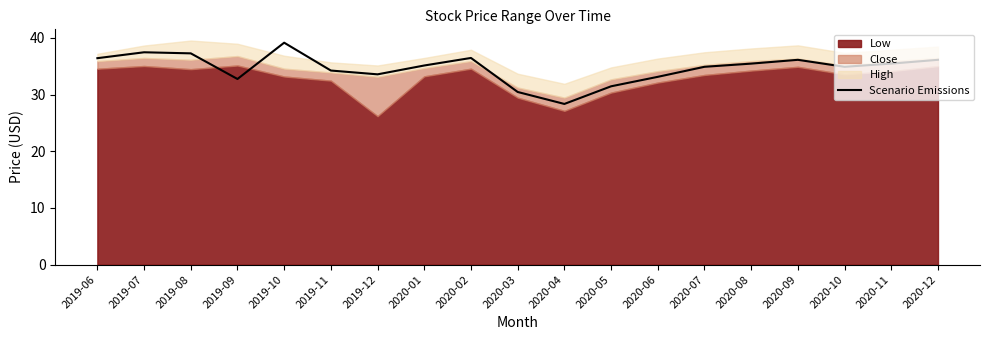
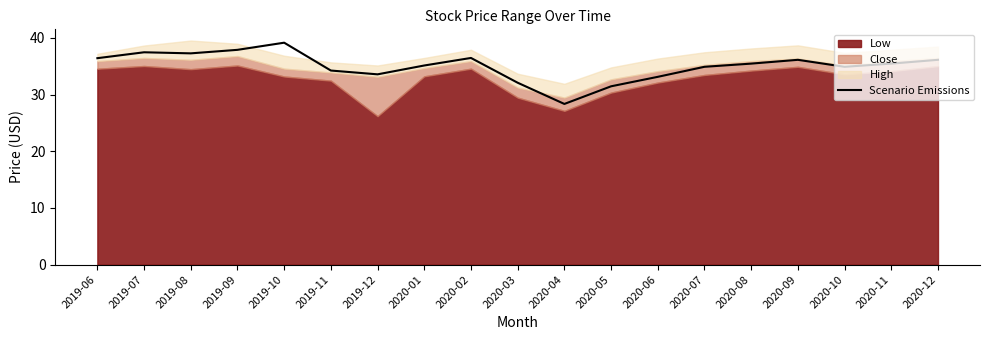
Scenario Emissions, 2019-09: 33 -> 38
Scenario Emissions, 2020-03: 30 -> 32
